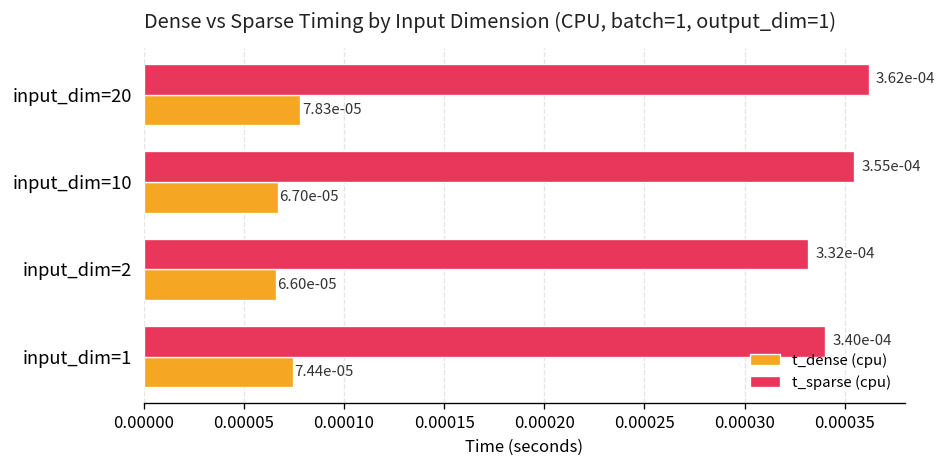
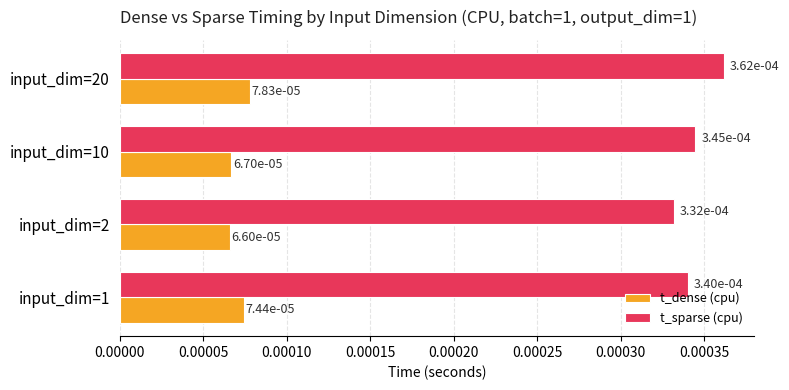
t_sparse (cpu), input_dim=10: 3.55e-04 -> 3.45e-04
